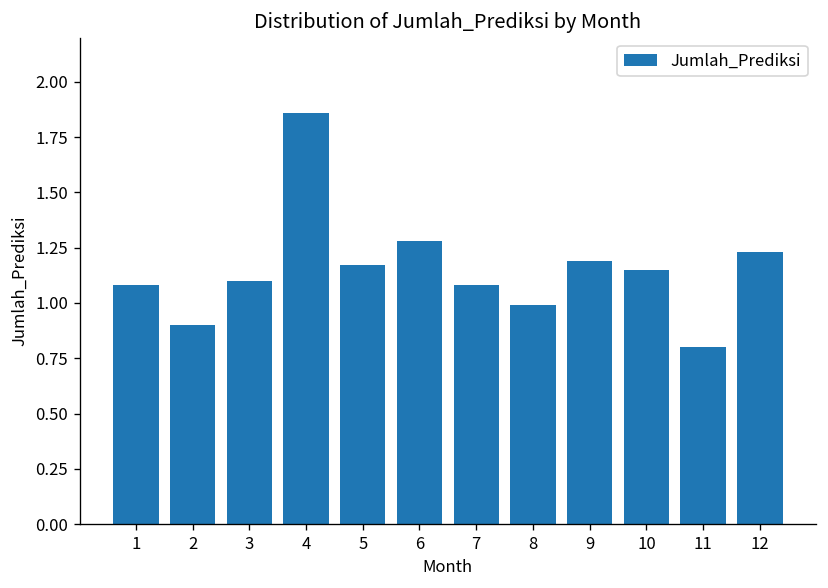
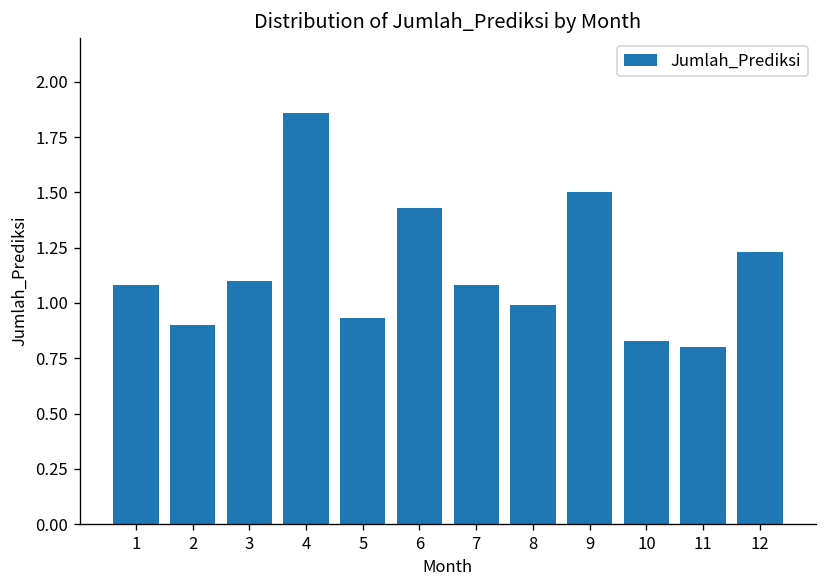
5: 1.17 -> 0.93
6: 1.28 -> 1.43
9: 1.19 -> 1.50
10: 1.15 -> 0.83
